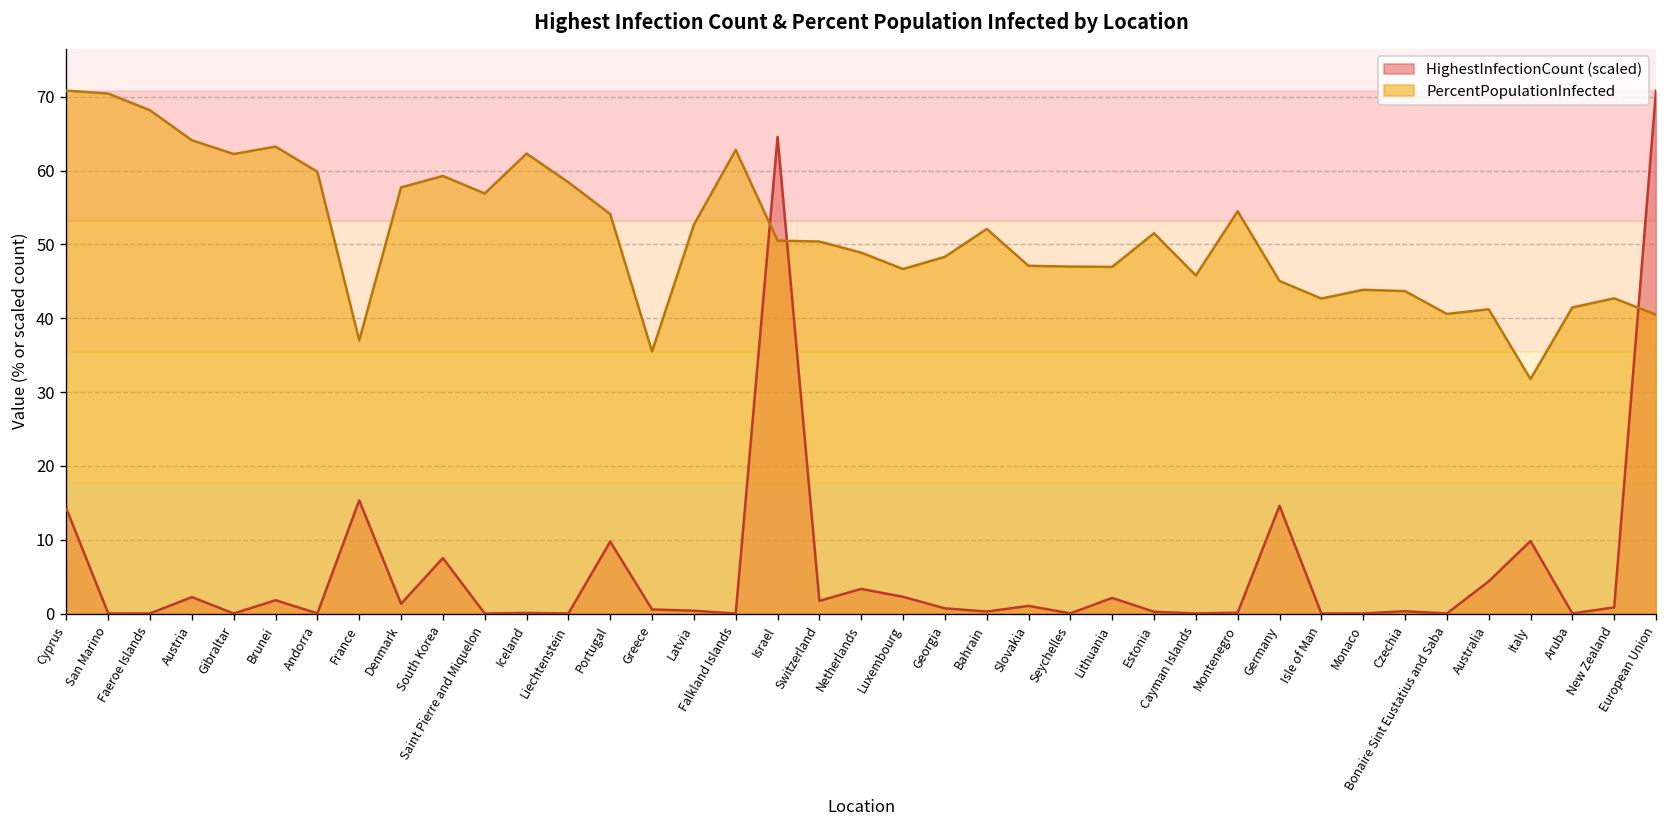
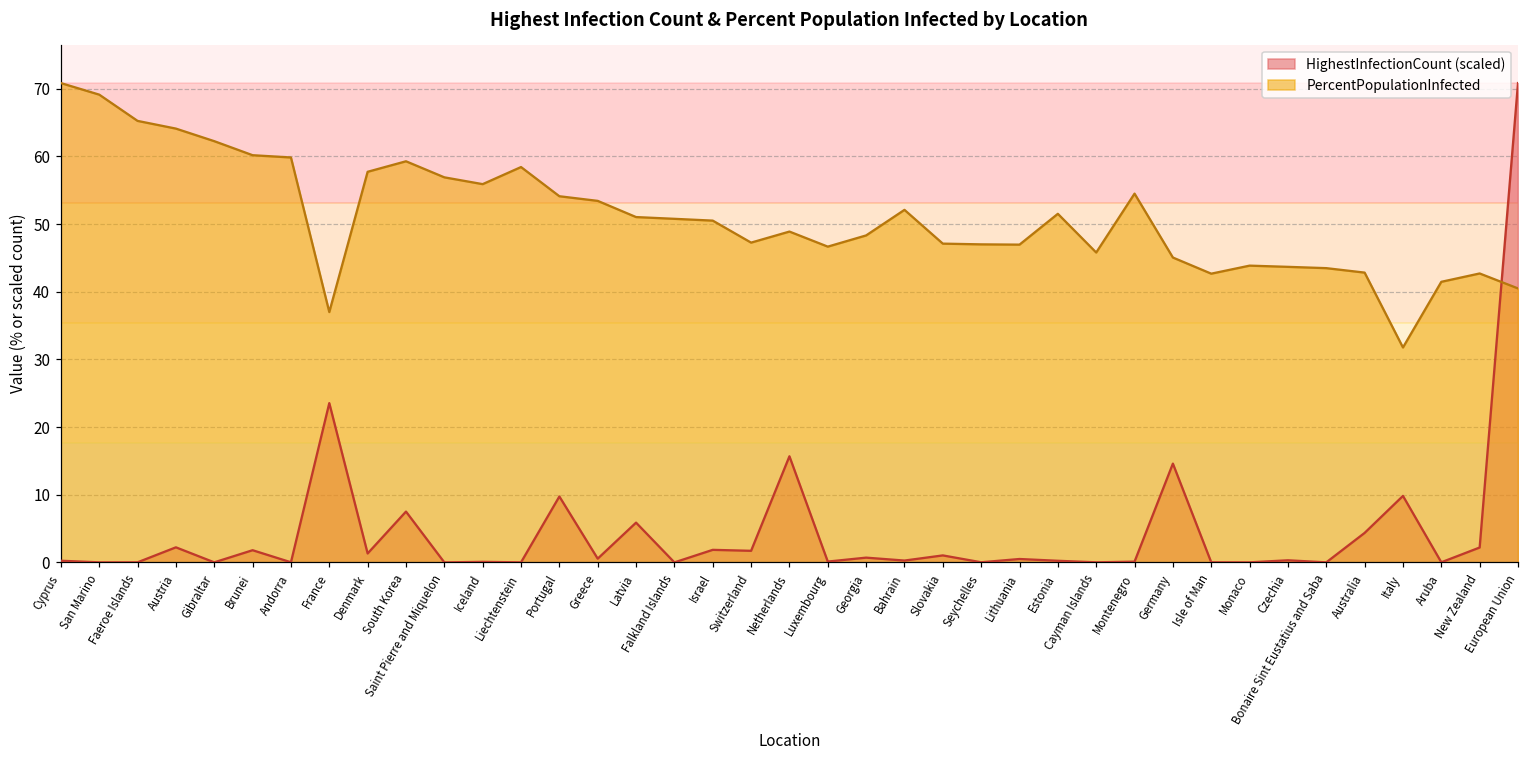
HighestInfectionCount (scaled), Cyprus: 14 -> 0
PercentPopulationInfected, San Marino: 70 -> 69
PercentPopulationInfected, Faeroe Islands: 68 -> 65
PercentPopulationInfected, Brunei: 63 -> 60
HighestInfectionCount (scaled), France: 15 -> 24
PercentPopulationInfected, Iceland: 62 -> 56
PercentPopulationInfected, Greece: 36 -> 53
HighestInfectionCount (scaled), Latvia: 0 -> 6
PercentPopulationInfected, Latvia: 53 -> 51
PercentPopulationInfected, Falkland Islands: 63 -> 51
HighestInfectionCount (scaled), Israel: 65 -> 2
PercentPopulationInfected, Switzerland: 50 -> 47
HighestInfectionCount (scaled), Netherlands: 3 -> 16
HighestInfectionCount (scaled), Luxembourg: 2 -> 0
HighestInfectionCount (scaled), Lithuania: 2 -> 1
PercentPopulationInfected, Bonaire Sint Eustatius and Saba: 41 -> 43
PercentPopulationInfected, Australia: 41 -> 43
HighestInfectionCount (scaled), New Zealand: 1 -> 2
